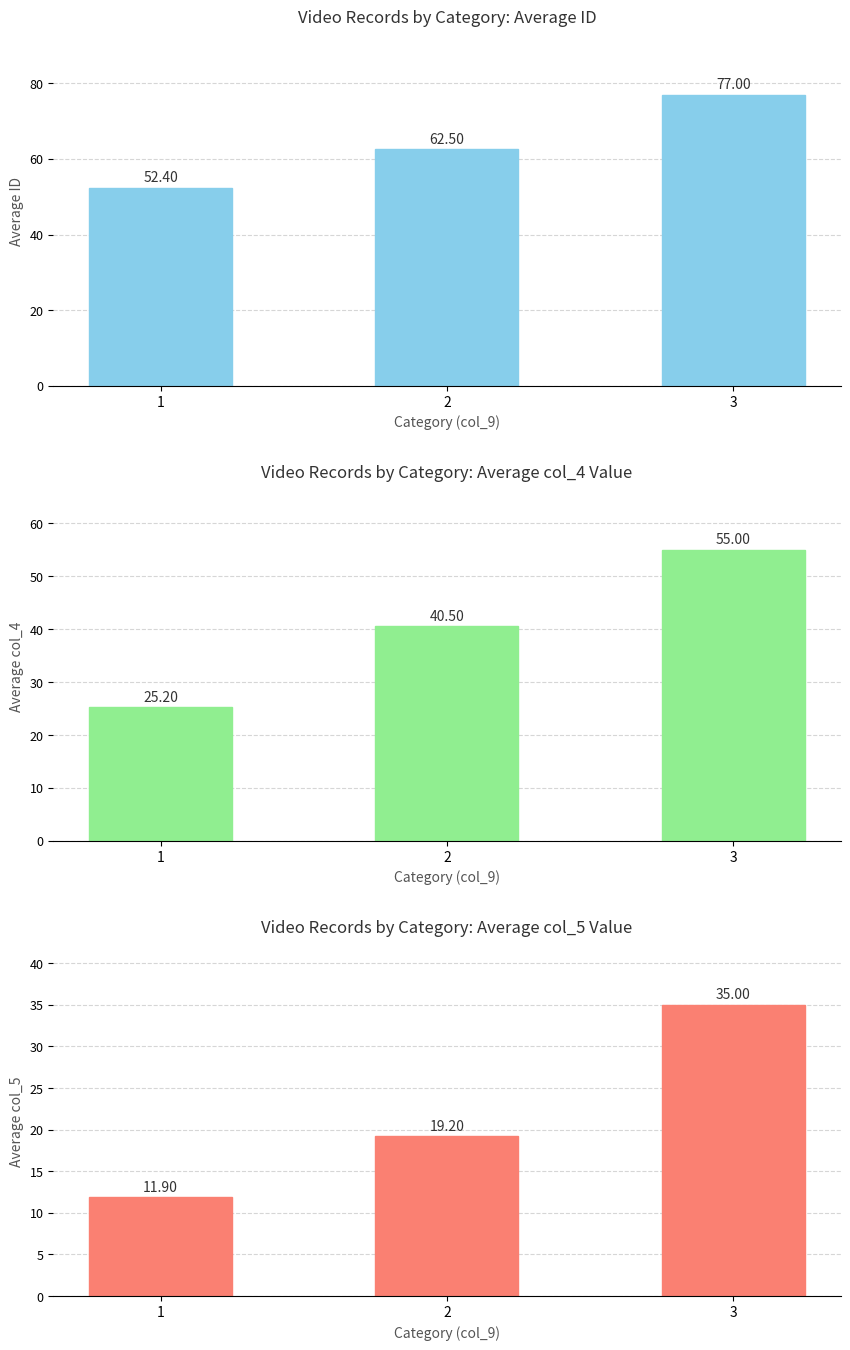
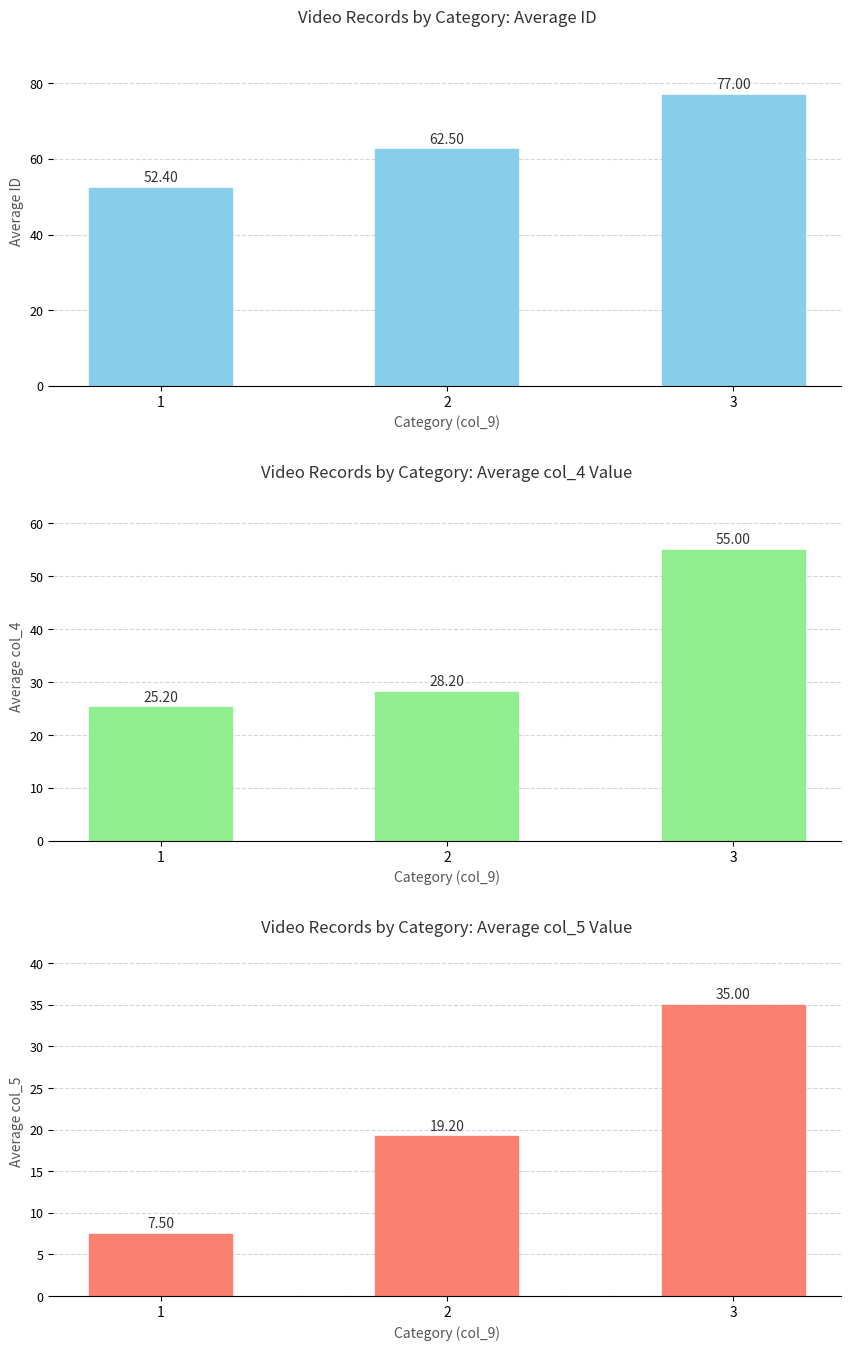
Video Records by Category: Average col_4 Value, 2: 40.50 -> 28.20
Video Records by Category: Average col_5 Value, 1: 11.90 -> 7.50
